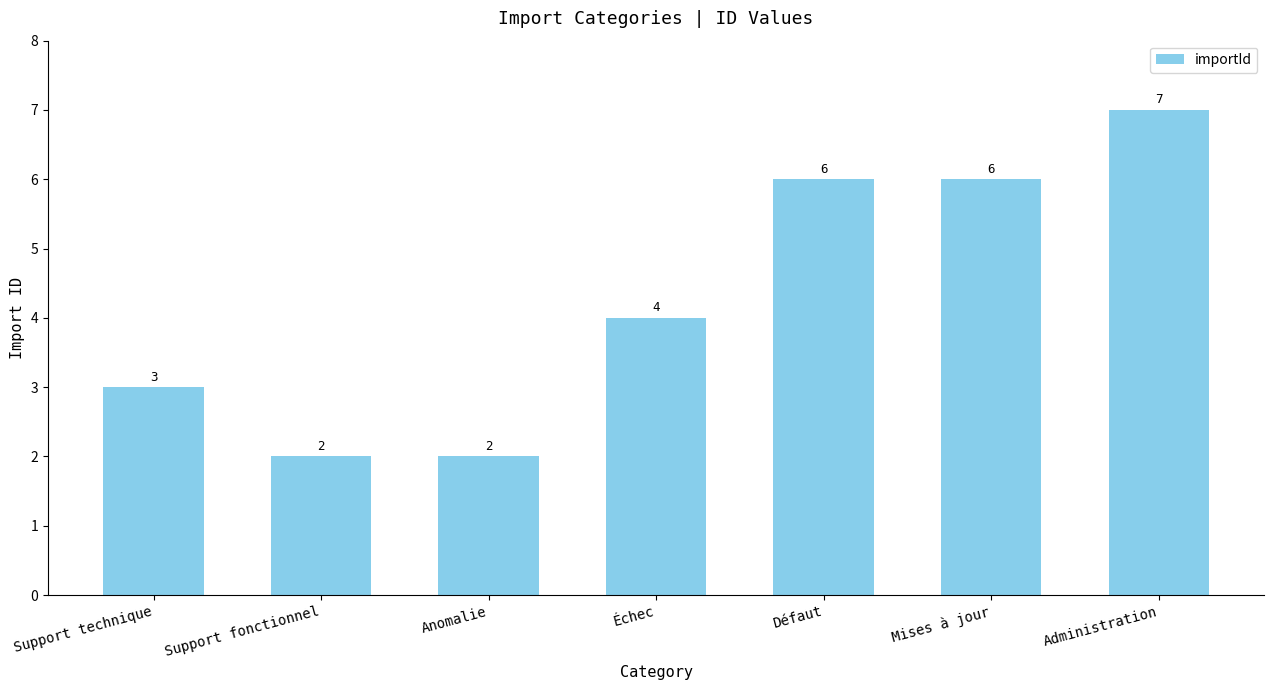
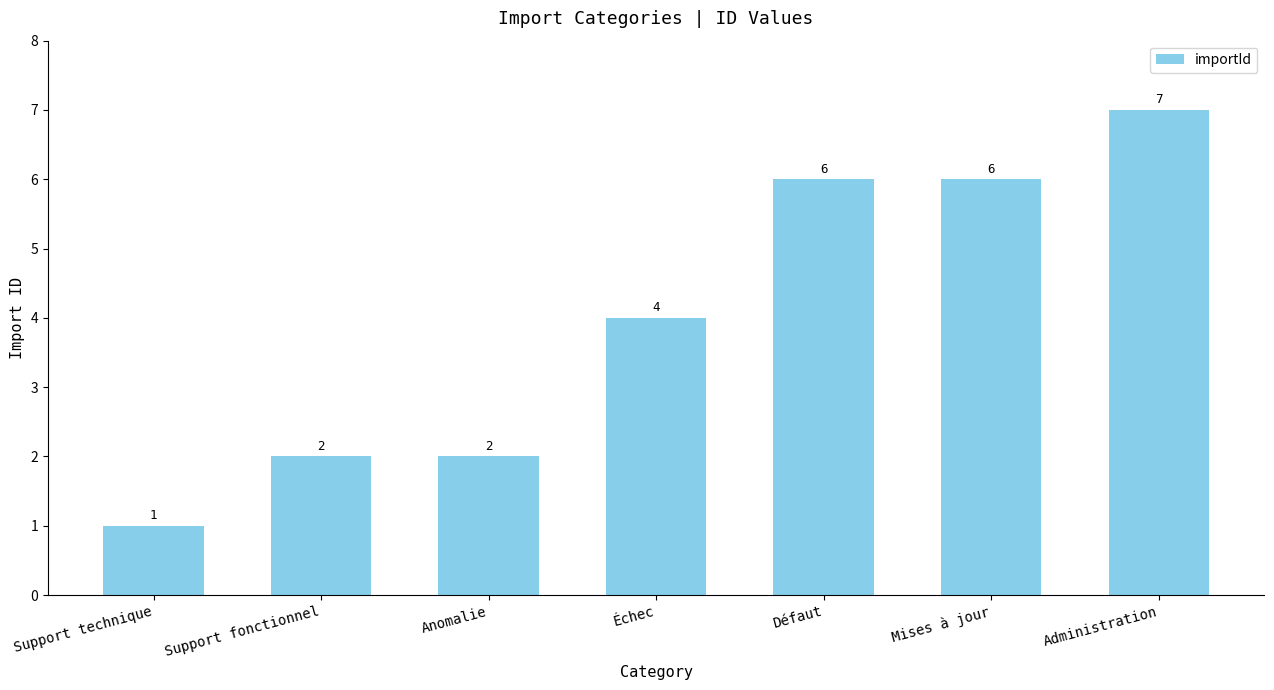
Support technique: 3 -> 1
